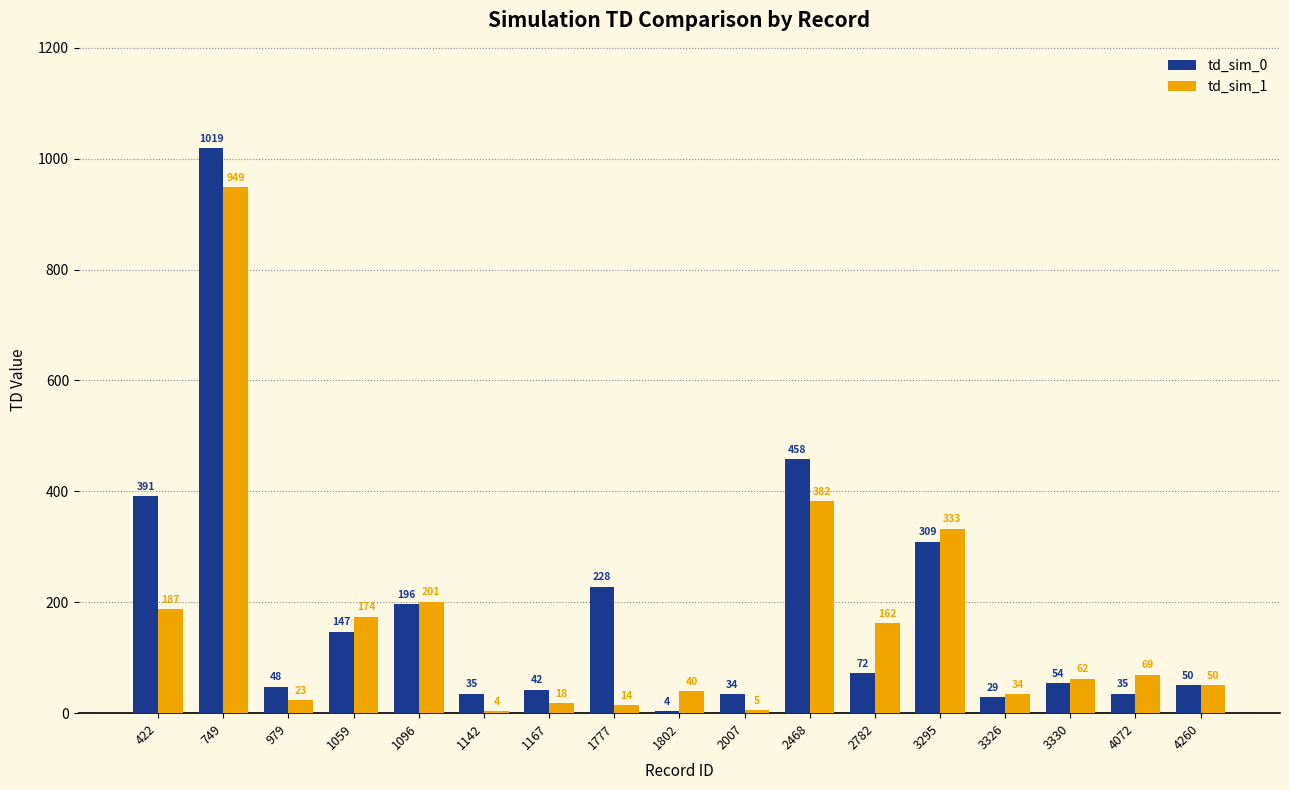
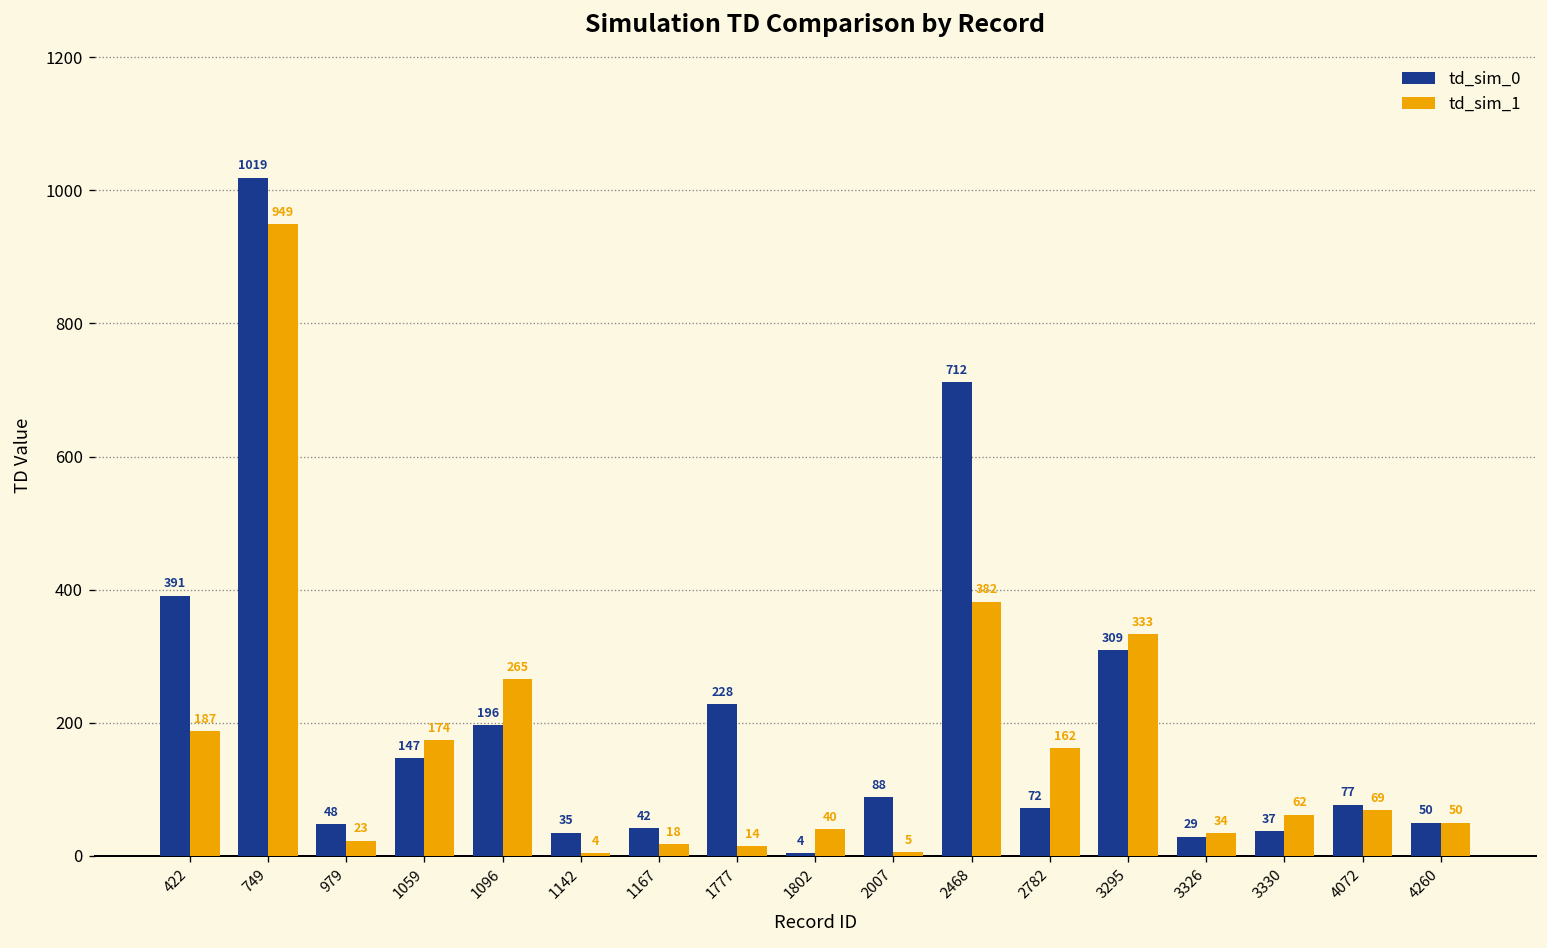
td_sim_1, 1096: 201 -> 265
td_sim_0, 2007: 34 -> 88
td_sim_0, 2468: 458 -> 712
td_sim_0, 3330: 54 -> 37
td_sim_0, 4072: 35 -> 77
